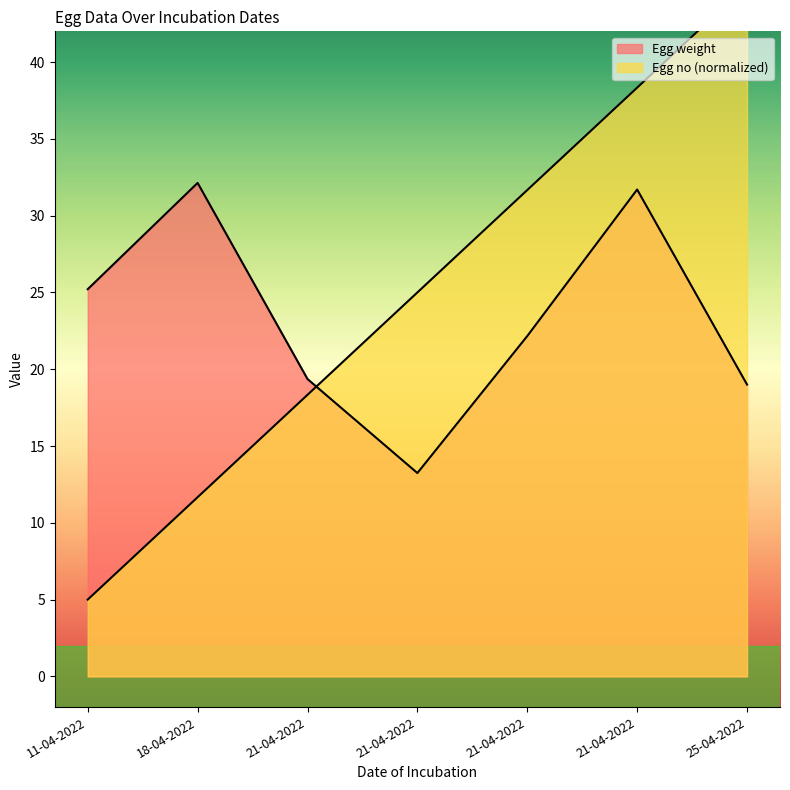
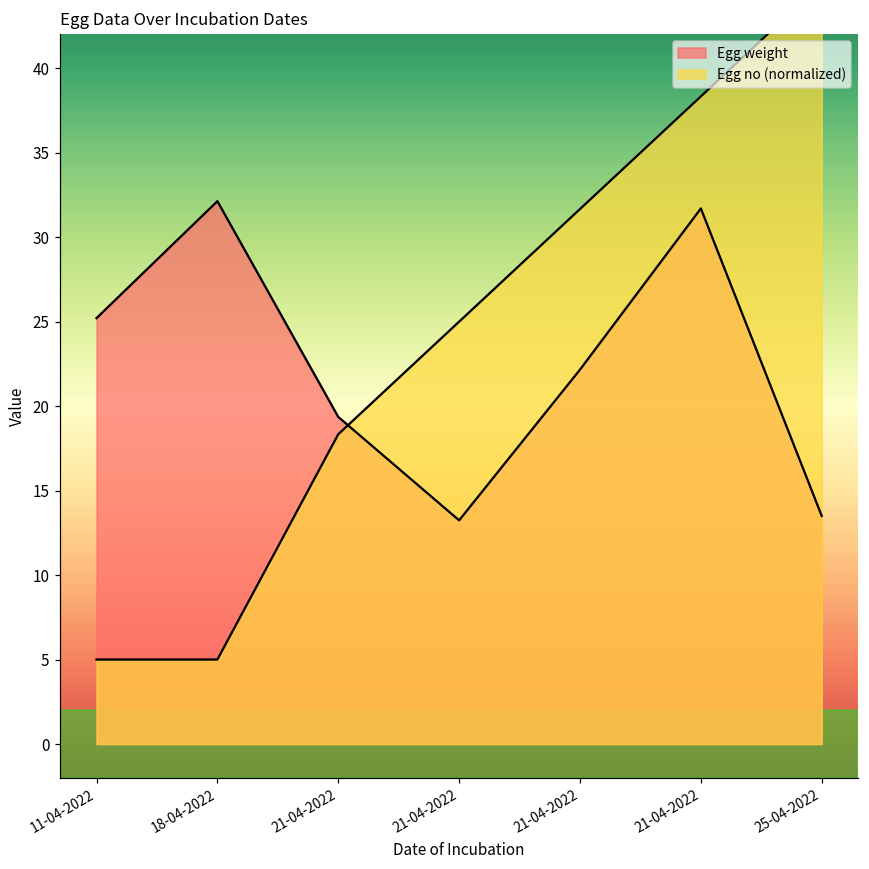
Egg no (normalized), 18-04-2022: 11.7 -> 5.0
Egg weight, 25-04-2022: 19.0 -> 13.5
